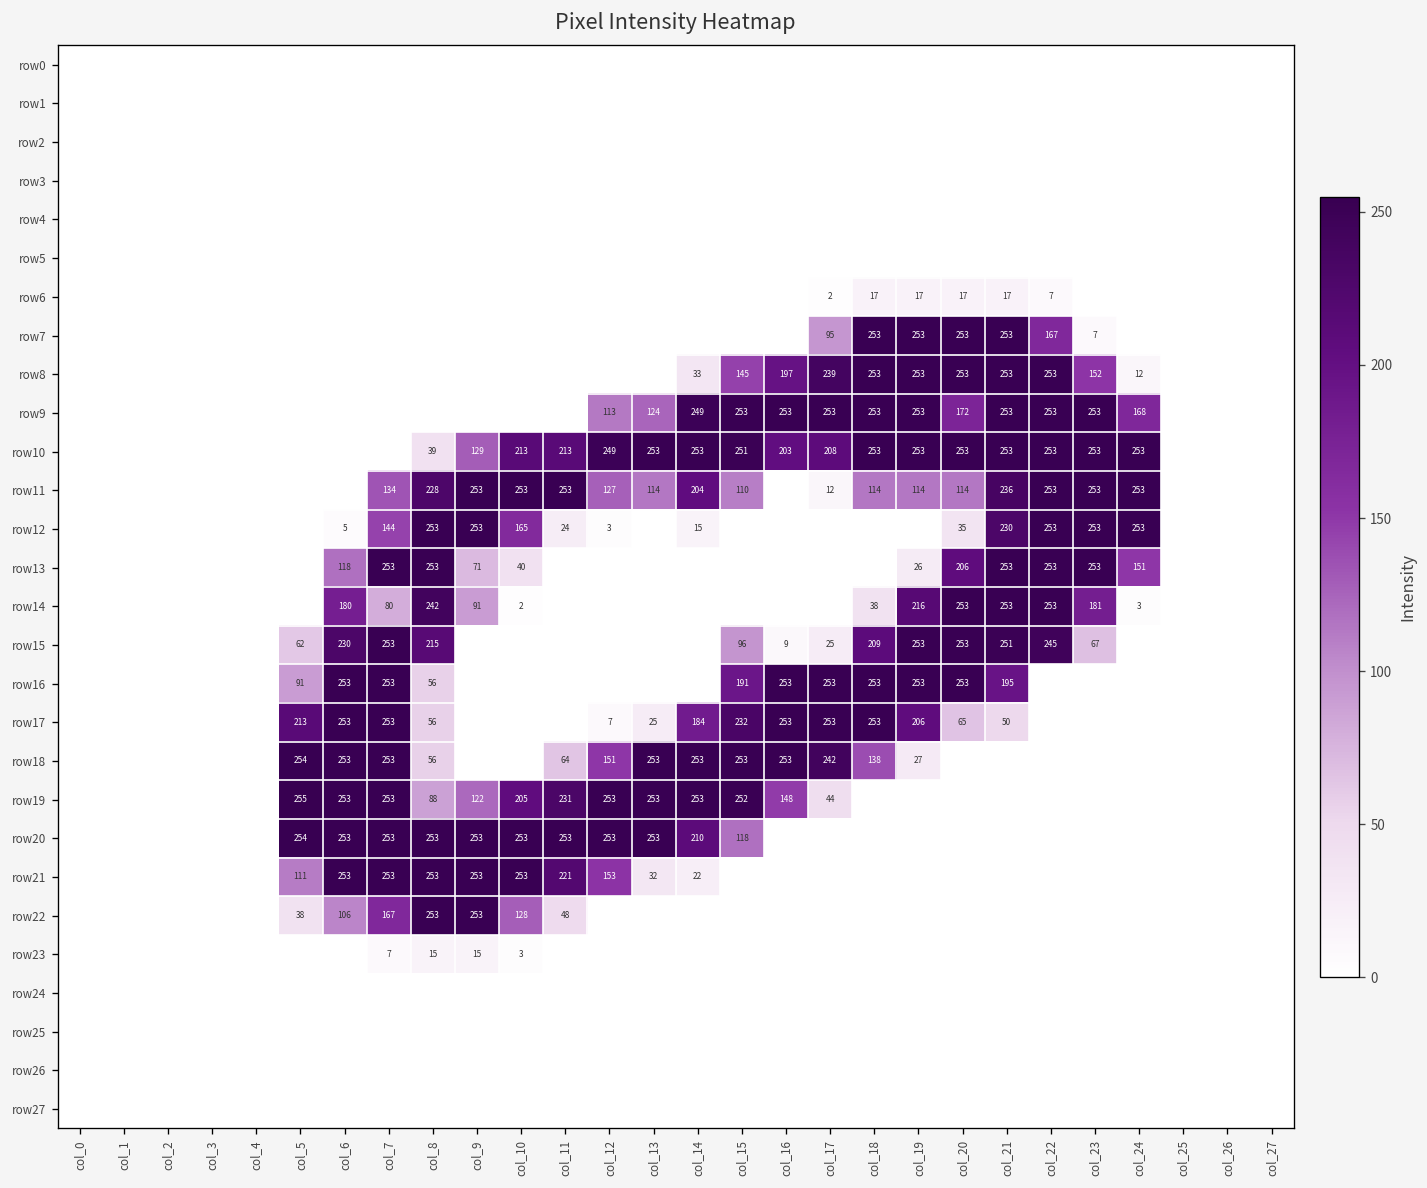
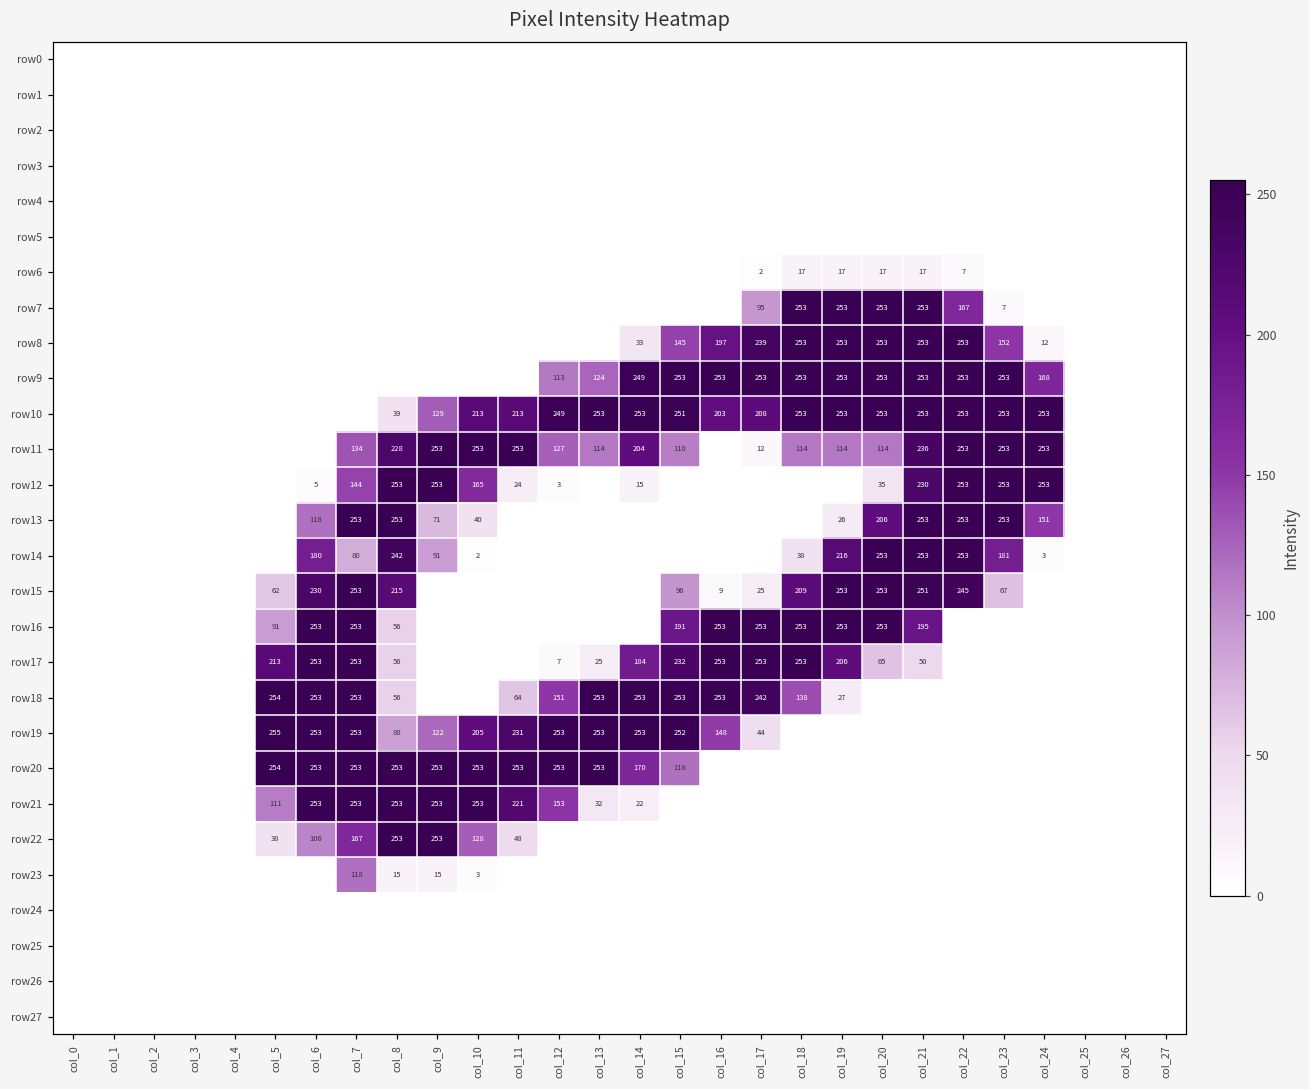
row9, col_20: 172 -> 253
row20, col_14: 210 -> 170
row23, col_7: 7 -> 118
